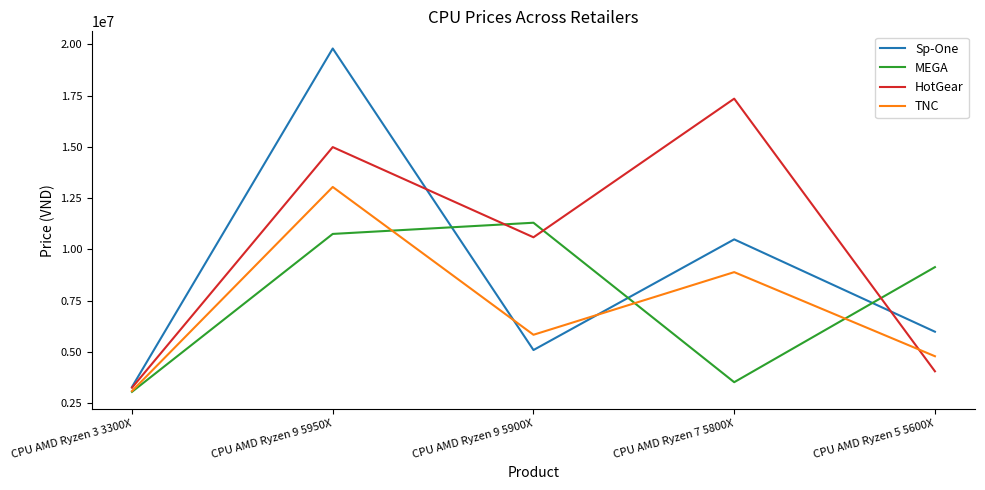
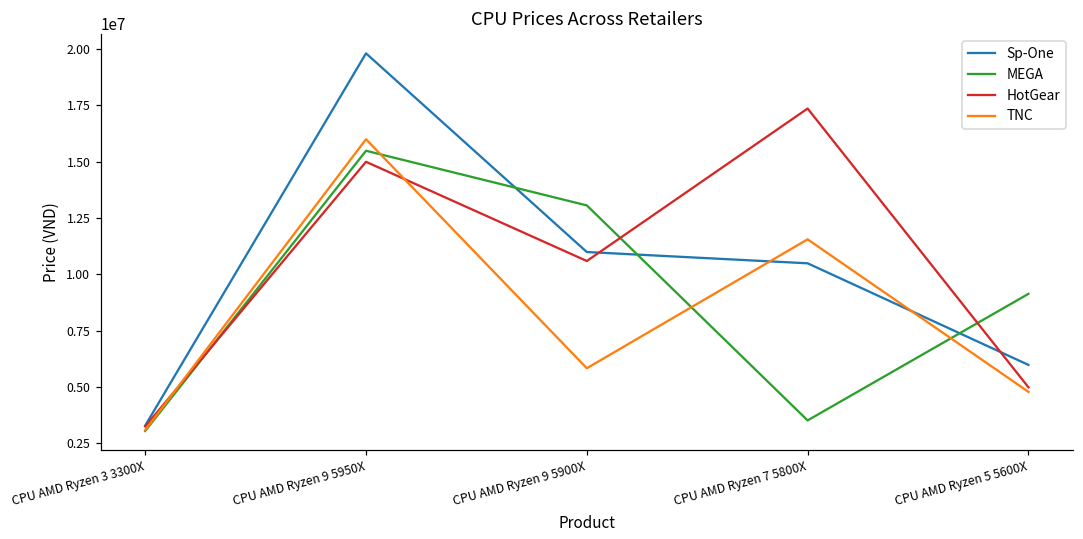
MEGA, CPU AMD Ryzen 9 5950X: 10800000 -> 15500000
TNC, CPU AMD Ryzen 9 5950X: 13000000 -> 16000000
Sp-One, CPU AMD Ryzen 9 5900X: 5100000 -> 11000000
MEGA, CPU AMD Ryzen 9 5900X: 11300000 -> 13100000
TNC, CPU AMD Ryzen 7 5800X: 8900000 -> 11600000
HotGear, CPU AMD Ryzen 5 5600X: 4100000 -> 5000000
